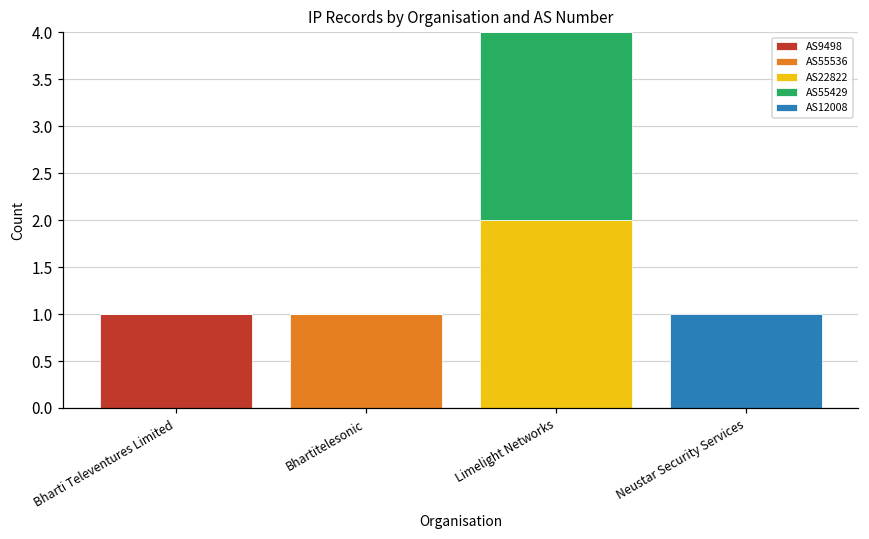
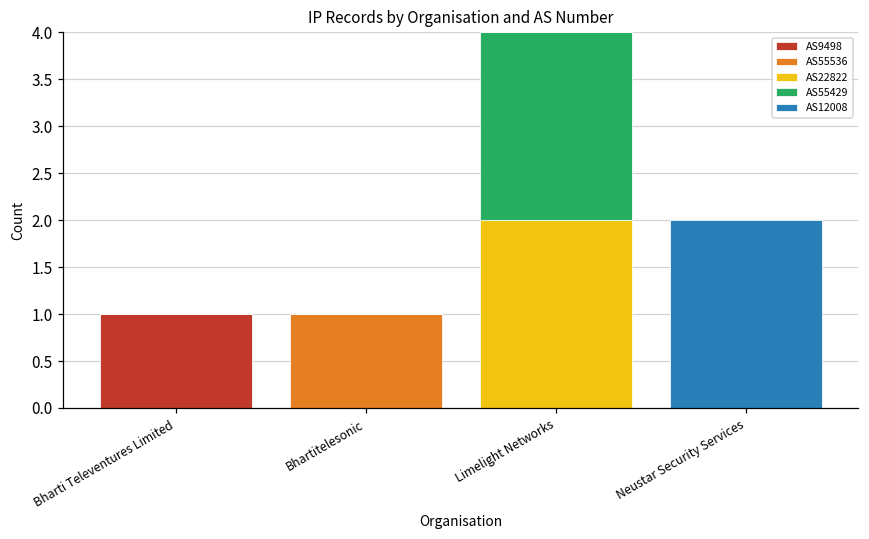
AS12008, Neustar Security Services: 1 -> 2
